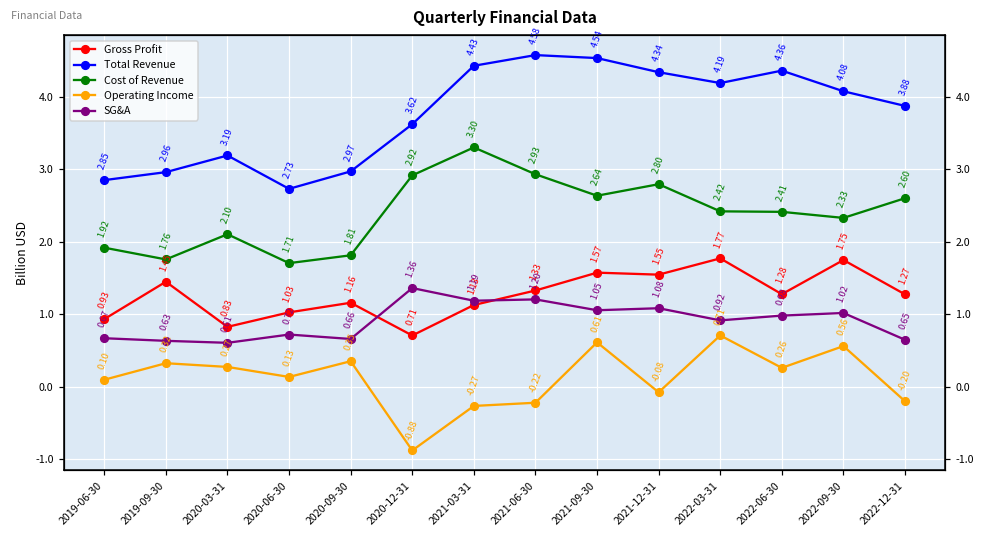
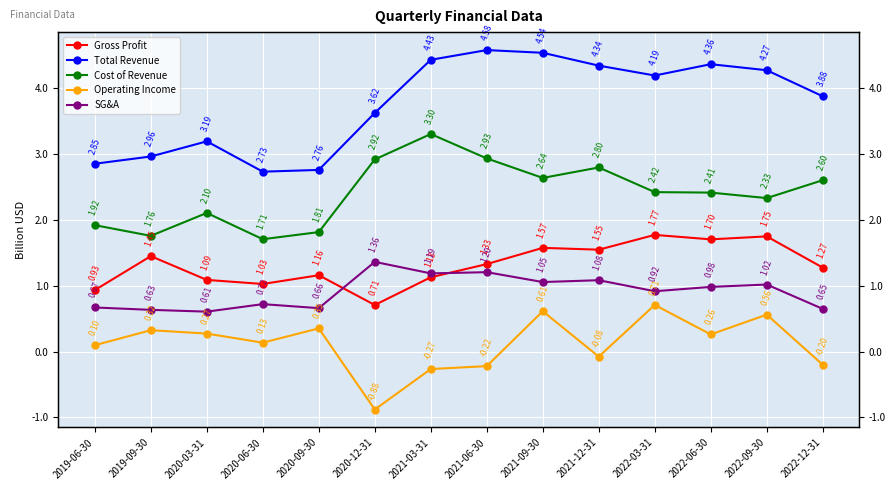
Gross Profit, 2020-03-31: 0.83 -> 1.09
Total Revenue, 2020-09-30: 2.97 -> 2.76
Gross Profit, 2022-06-30: 1.28 -> 1.70
Total Revenue, 2022-09-30: 4.08 -> 4.27
